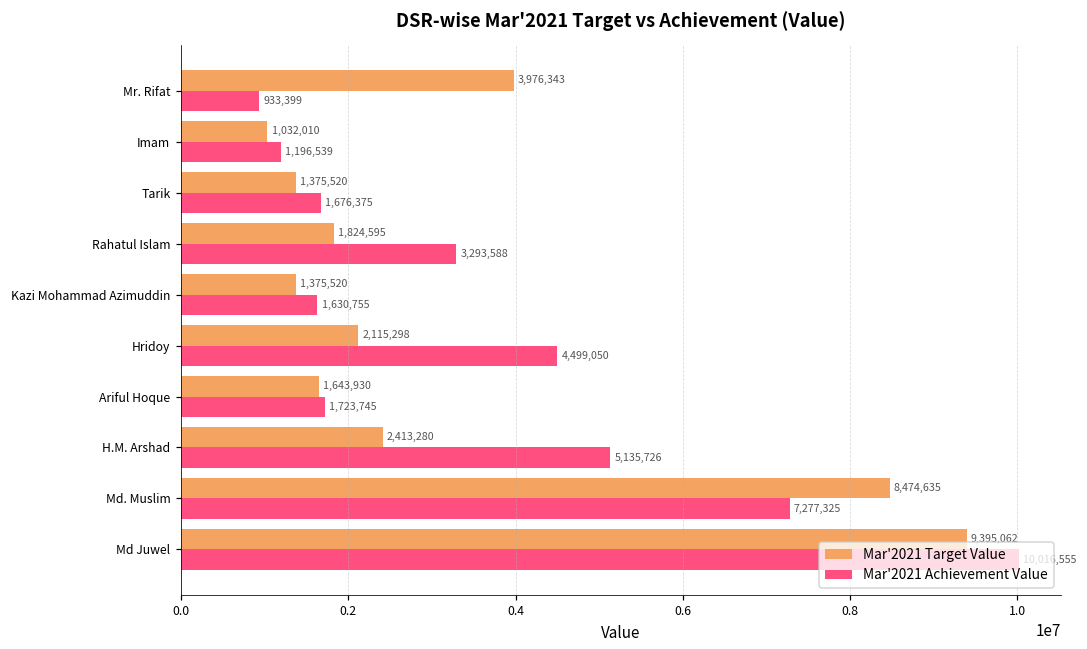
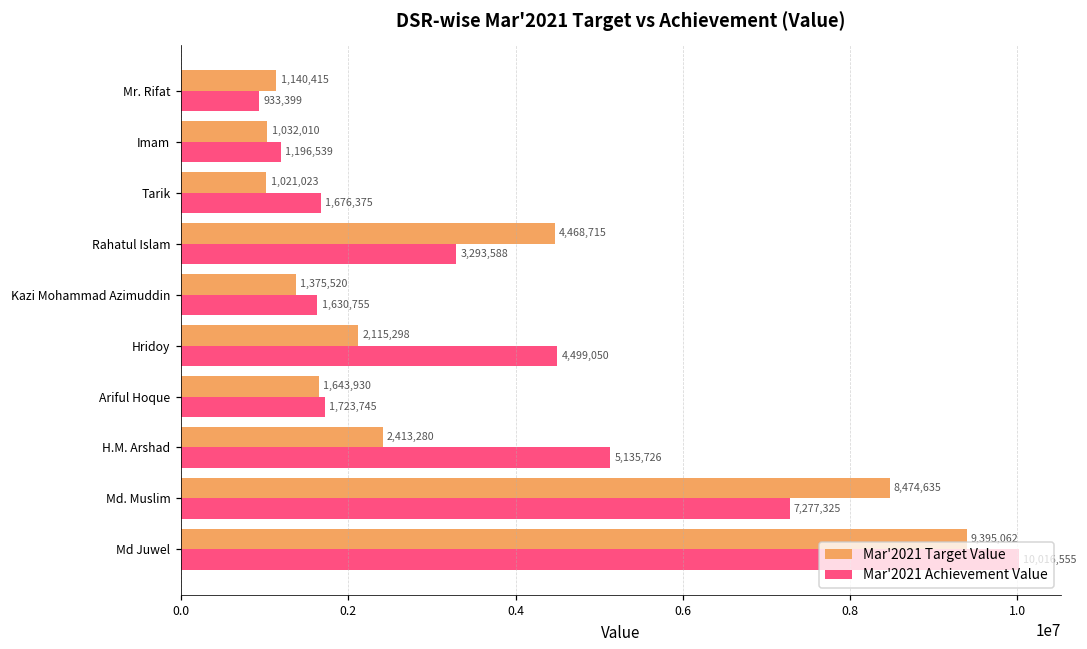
Mar'2021 Target Value, Mr. Rifat: 3,976,343 -> 1,140,415
Mar'2021 Target Value, Tarik: 1,375,520 -> 1,021,023
Mar'2021 Target Value, Rahatul Islam: 1,824,595 -> 4,468,715
